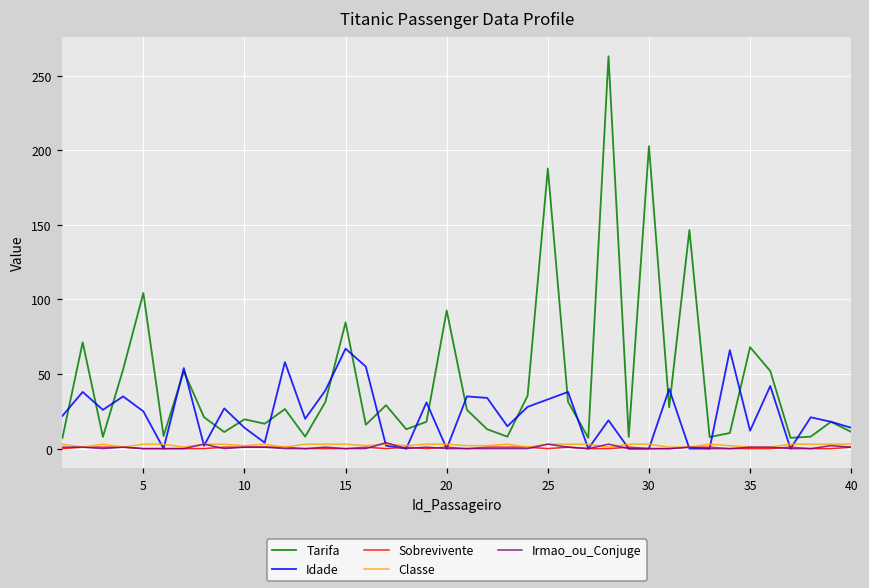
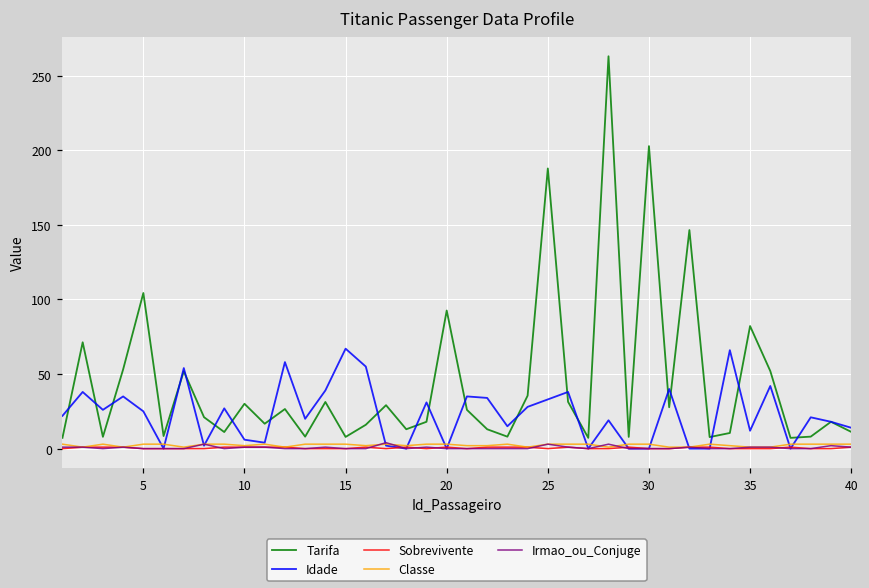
Tarifa, 10: 20 -> 30
Idade, 10: 14 -> 6
Tarifa, 15: 85 -> 8
Tarifa, 35: 68 -> 82
